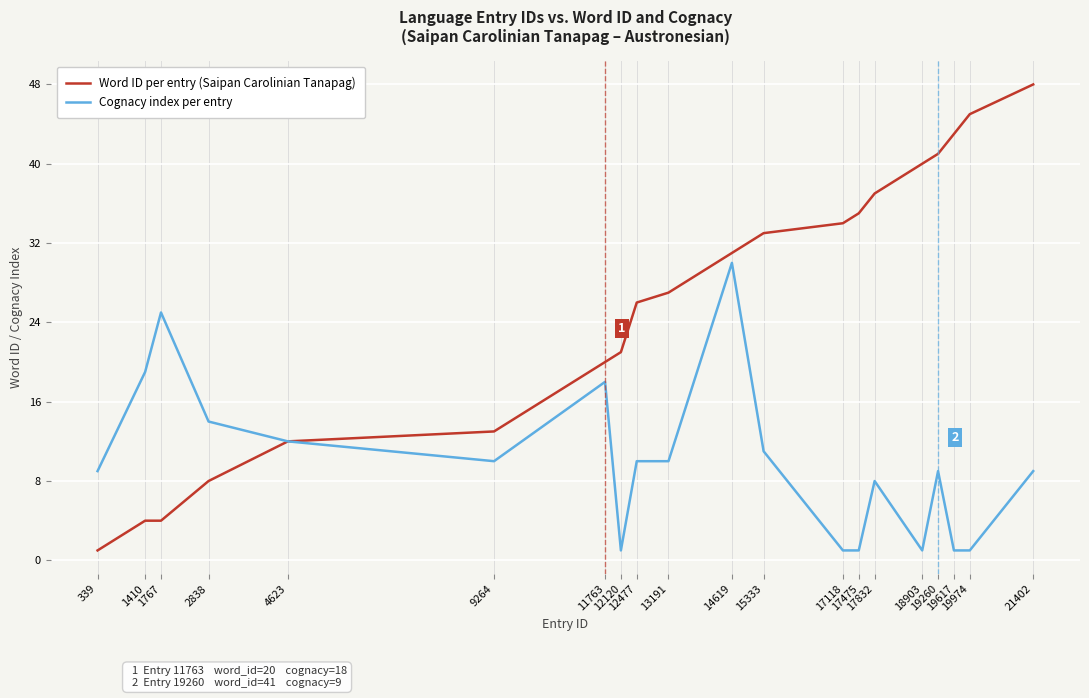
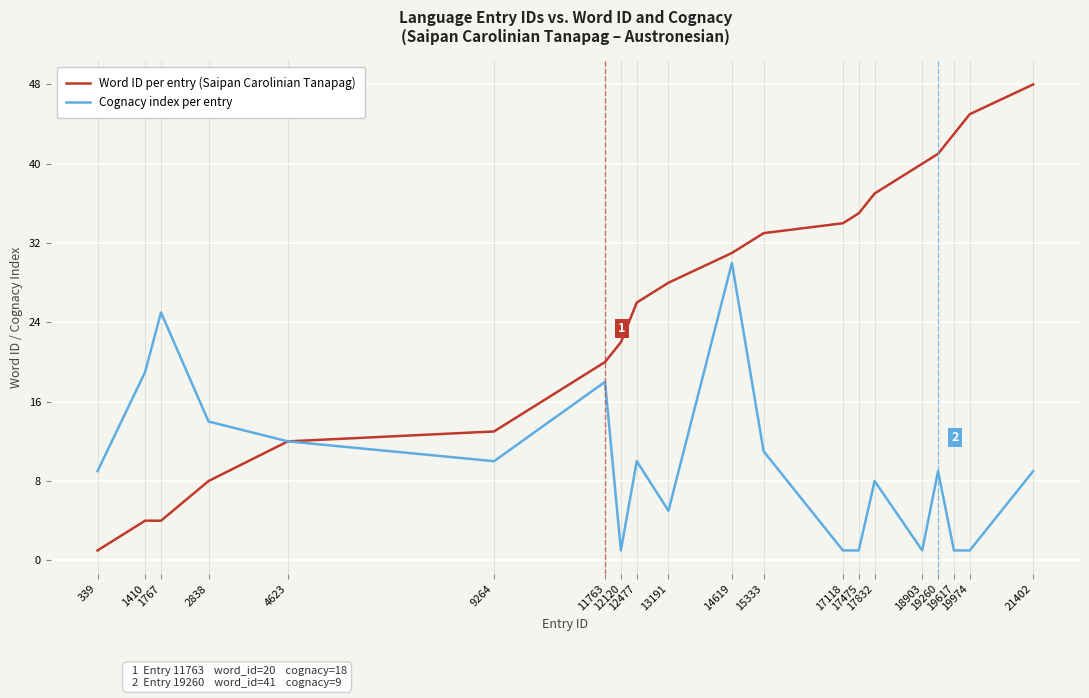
Word ID per entry (Saipan Carolinian Tanapag), 12120: 21 -> 22
Word ID per entry (Saipan Carolinian Tanapag), 13191: 27 -> 28
Cognacy index per entry, 13191: 10 -> 5
